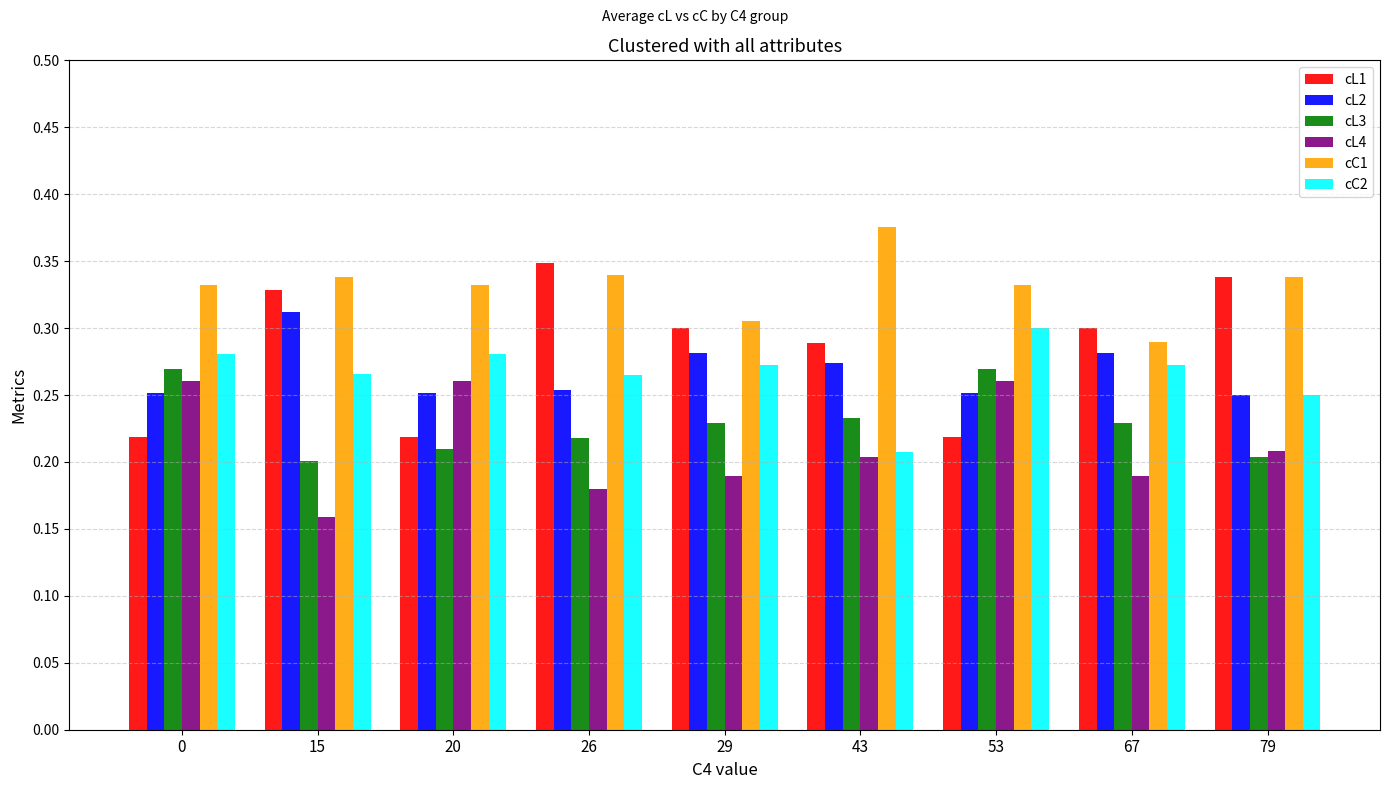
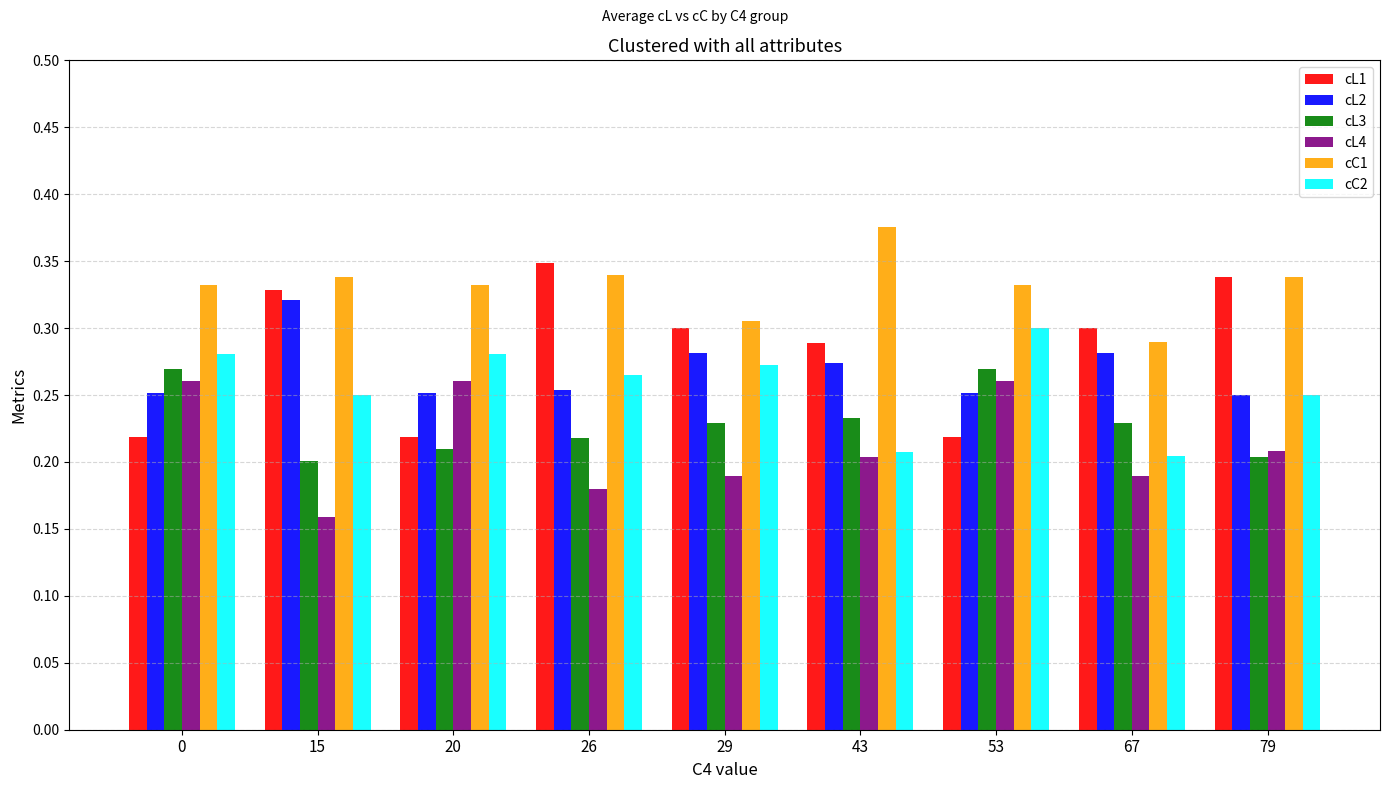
cL2, 15: 0.312 -> 0.321
cC2, 15: 0.266 -> 0.250
cC2, 67: 0.273 -> 0.205
